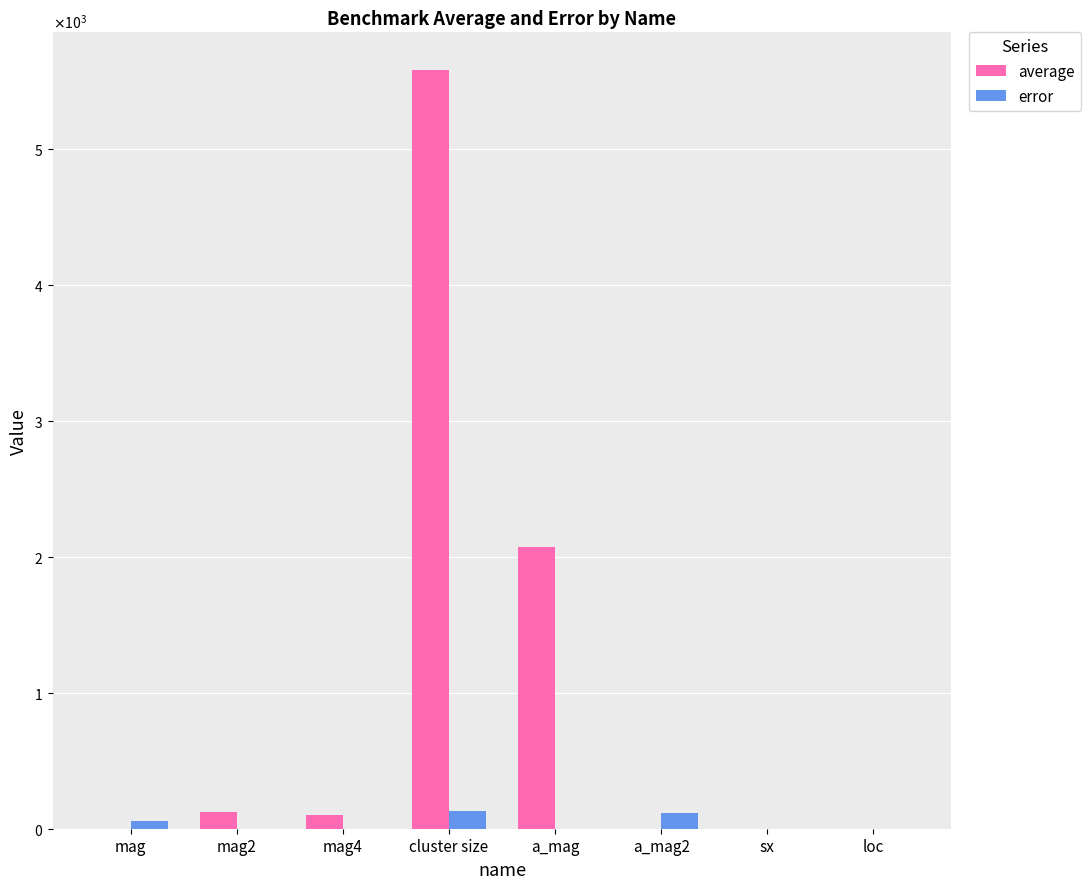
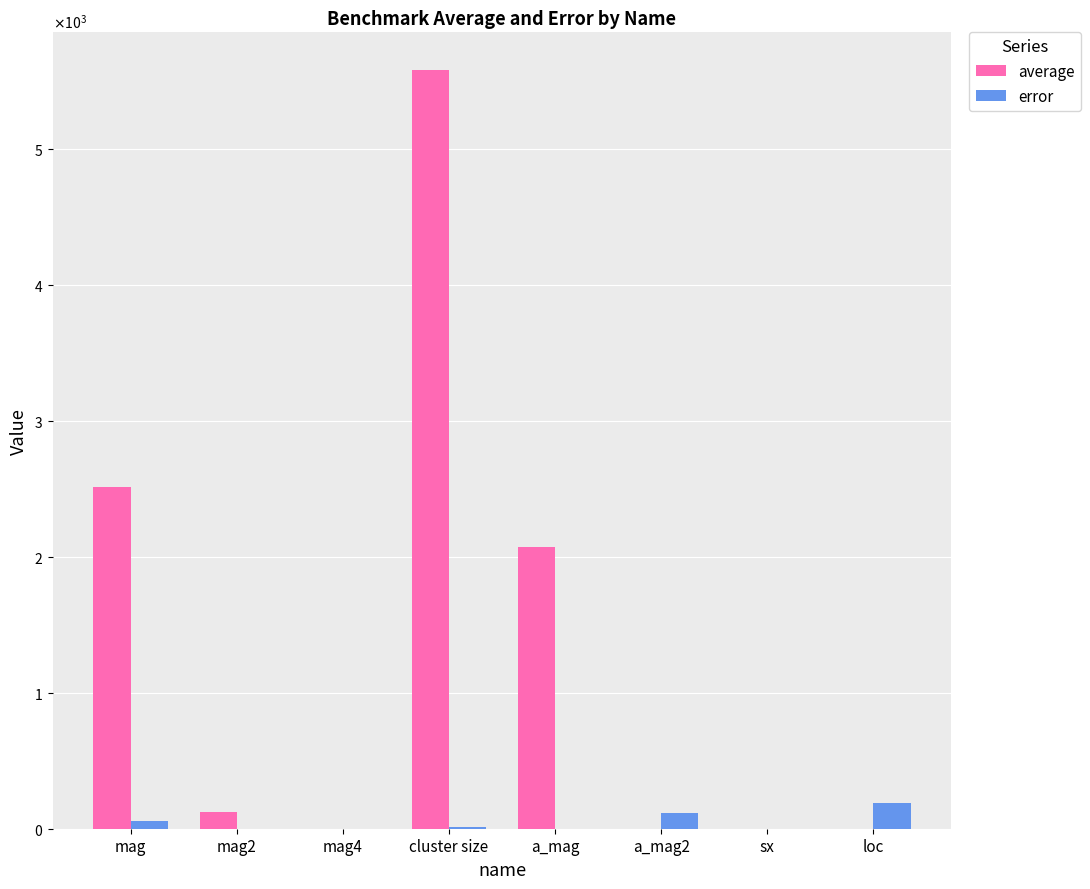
average, mag: 0 -> 2510
average, mag4: 100 -> 0
error, cluster size: 130 -> 10
error, loc: 0 -> 190
